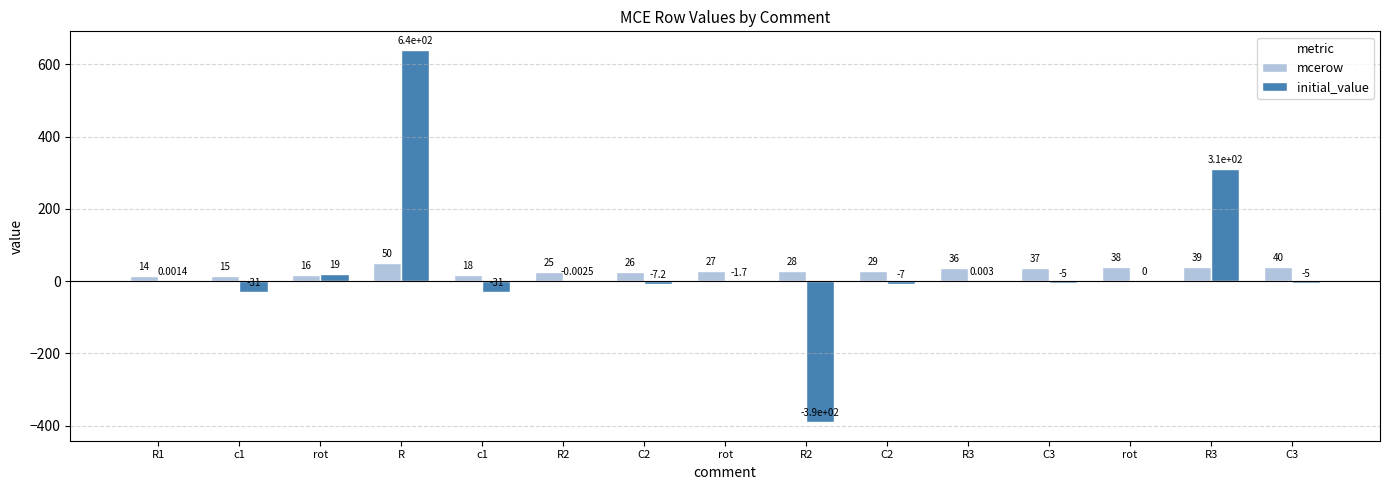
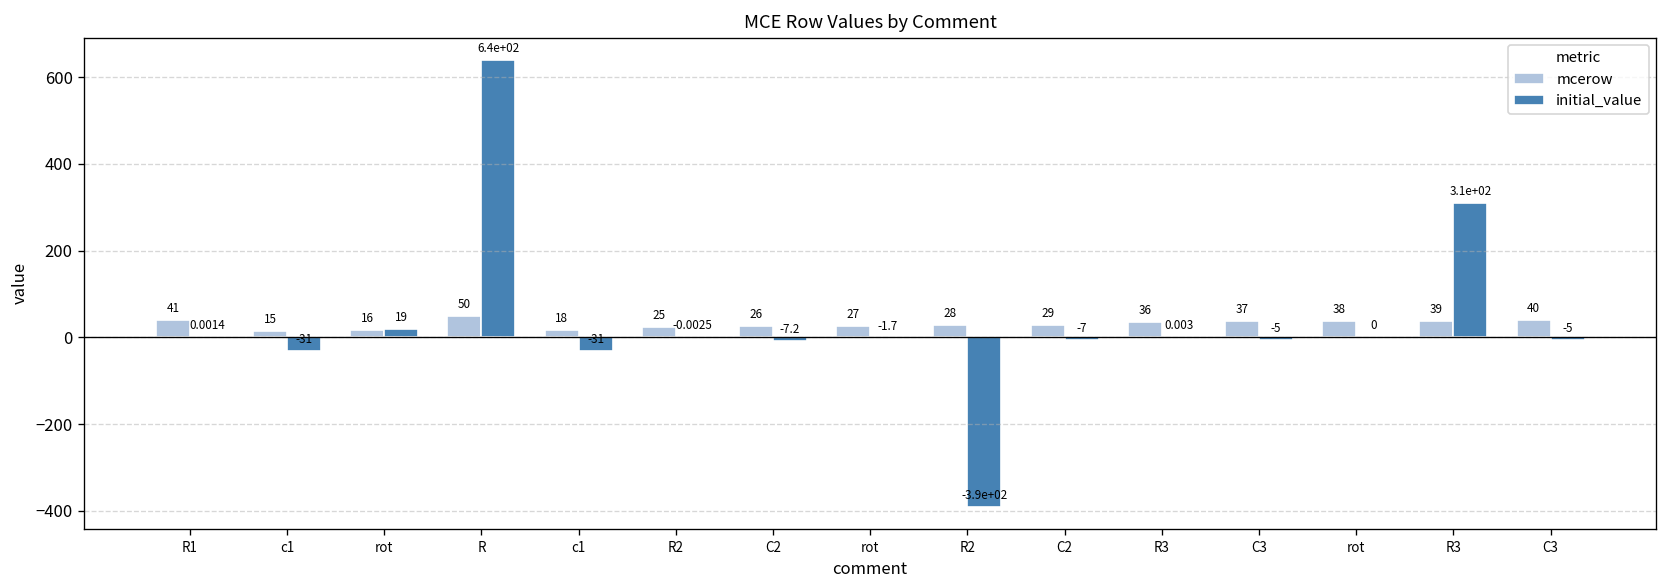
mcerow, R1: 14 -> 41
